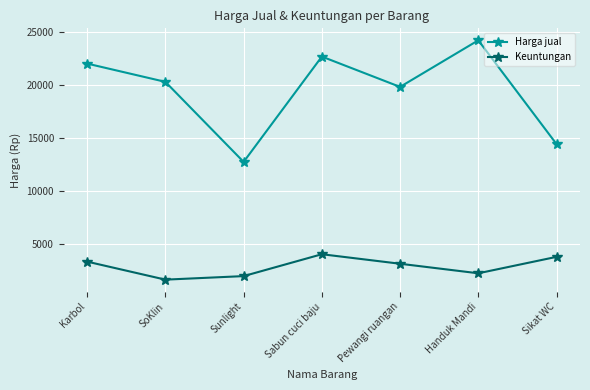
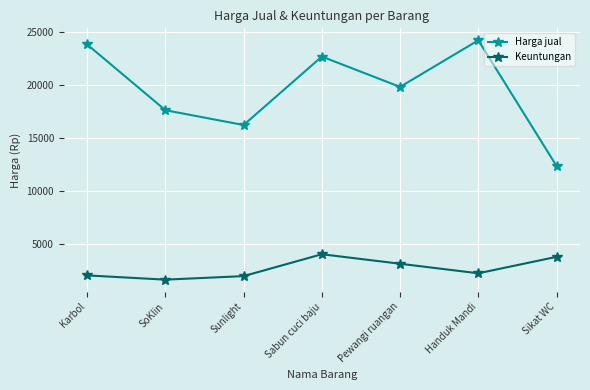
Harga jual, Karbol: 22000 -> 23800
Keuntungan, Karbol: 3300 -> 2000
Harga jual, SoKlin: 20300 -> 17600
Harga jual, Sunlight: 12700 -> 16200
Harga jual, Sikat WC: 14400 -> 12300
